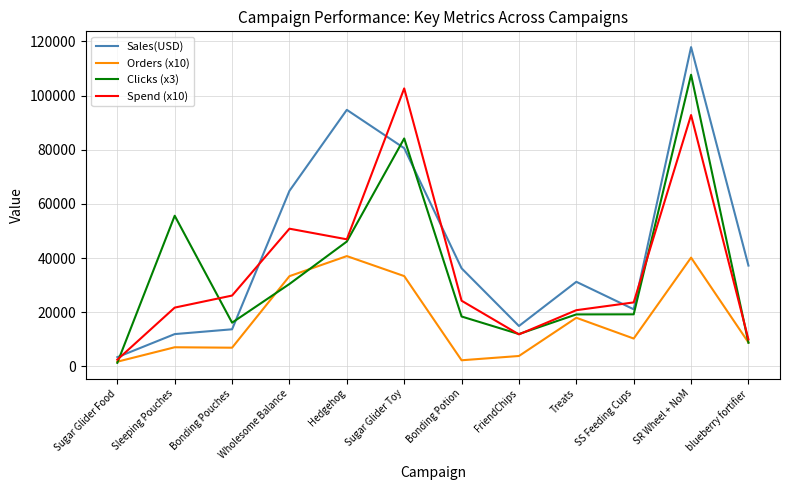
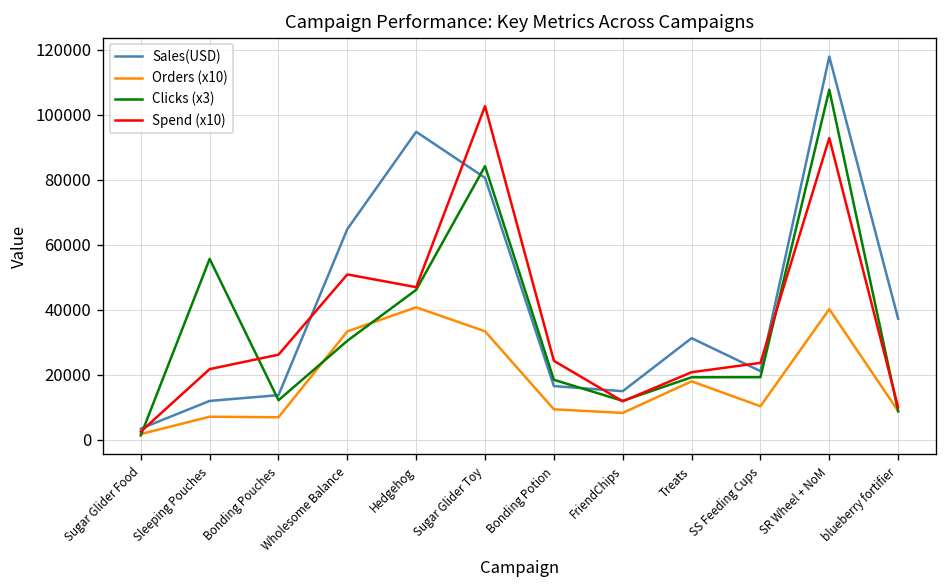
Clicks (x3), Bonding Pouches: 16000 -> 12000
Sales(USD), Bonding Potion: 36000 -> 16000
Orders (x10), Bonding Potion: 2000 -> 9000
Orders (x10), FriendChips: 4000 -> 8000
